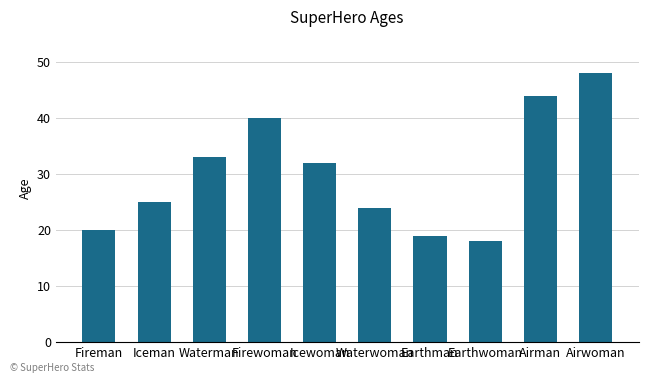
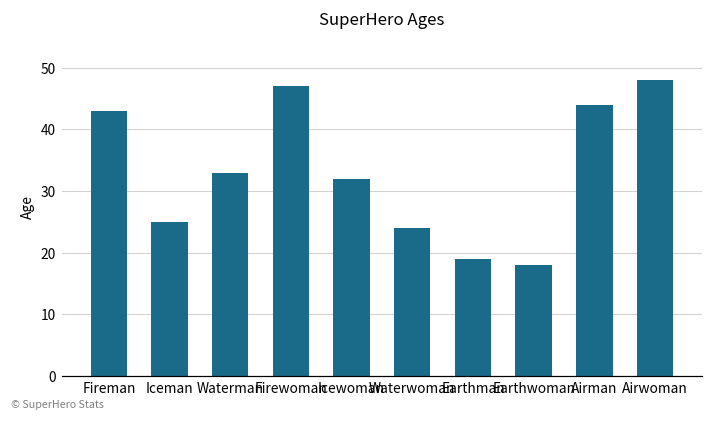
Fireman: 20 -> 43
Firewoman: 40 -> 47
